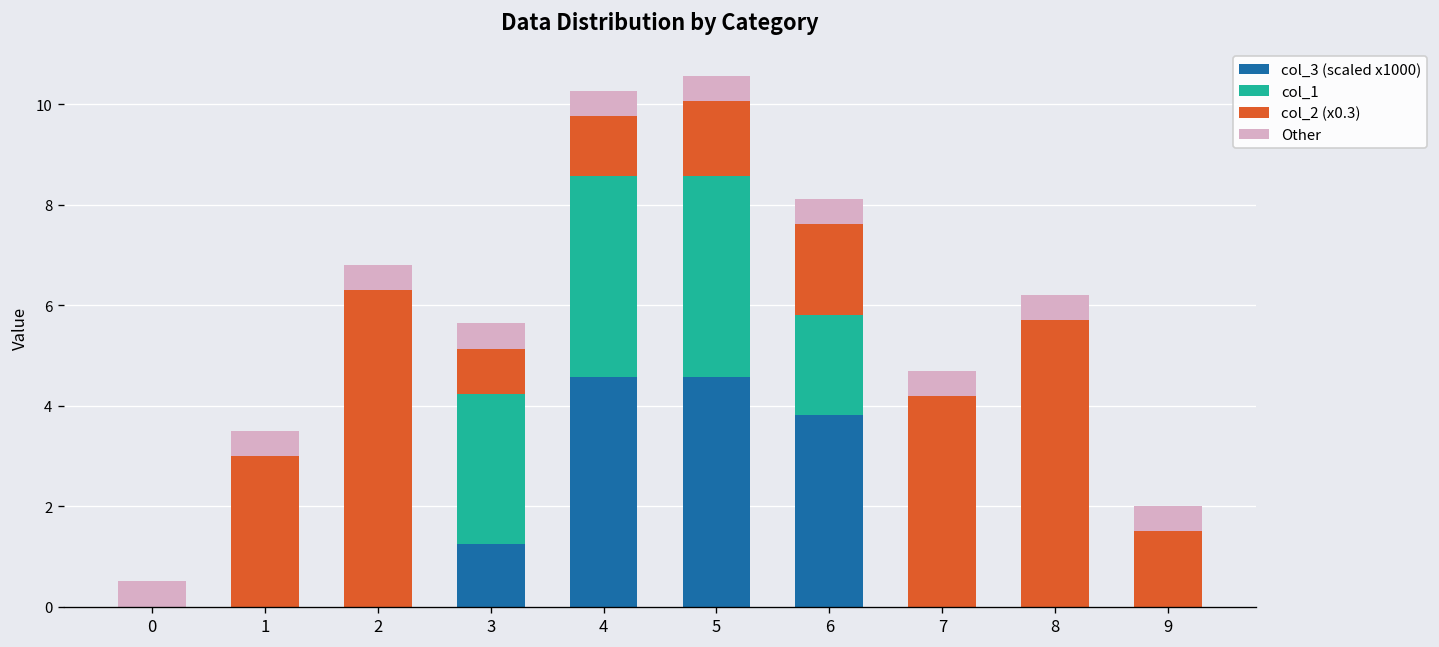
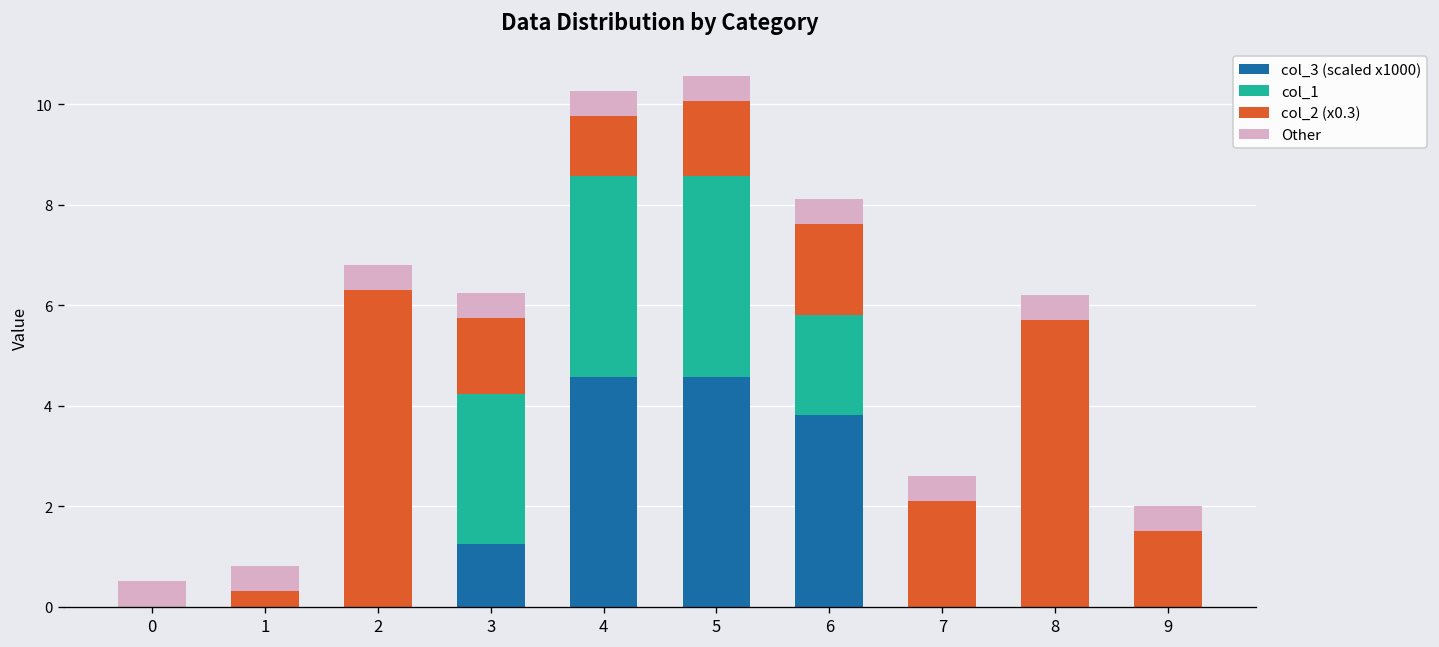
col_2 (x0.3), 1: 3.0 -> 0.3
col_2 (x0.3), 3: 0.9 -> 1.5
col_2 (x0.3), 7: 4.2 -> 2.1
